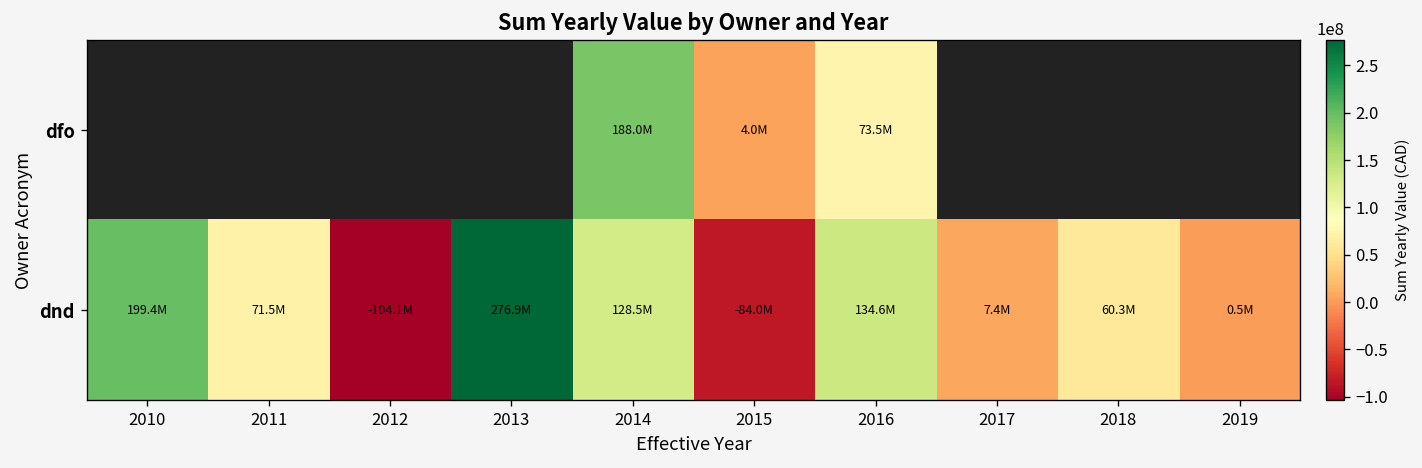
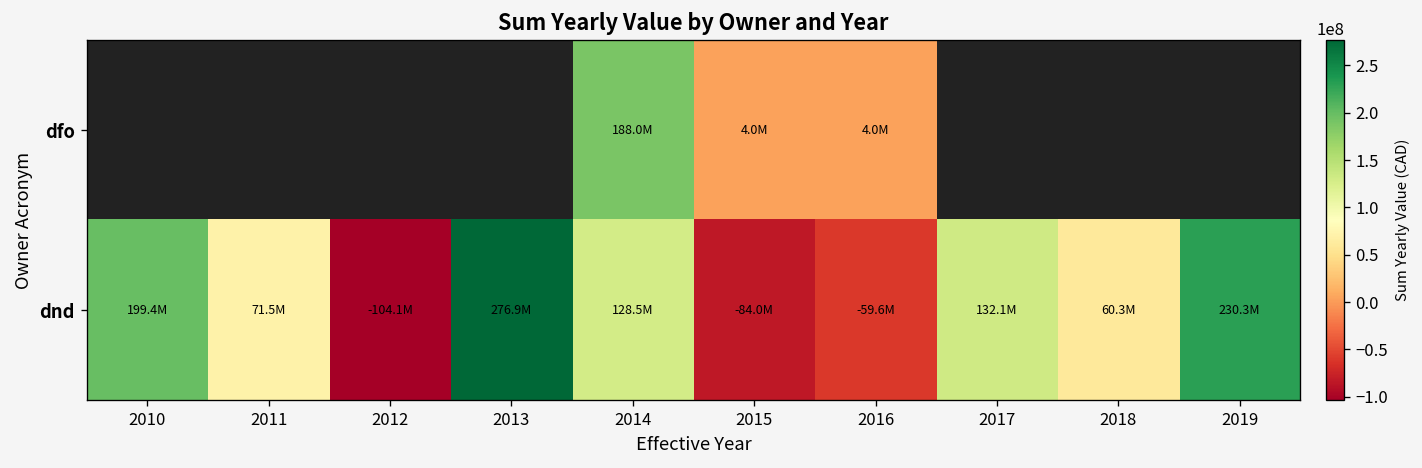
dfo, 2016: 73.5M -> 4.0M
dnd, 2016: 134.6M -> -59.6M
dnd, 2017: 7.4M -> 132.1M
dnd, 2019: 0.5M -> 230.3M
